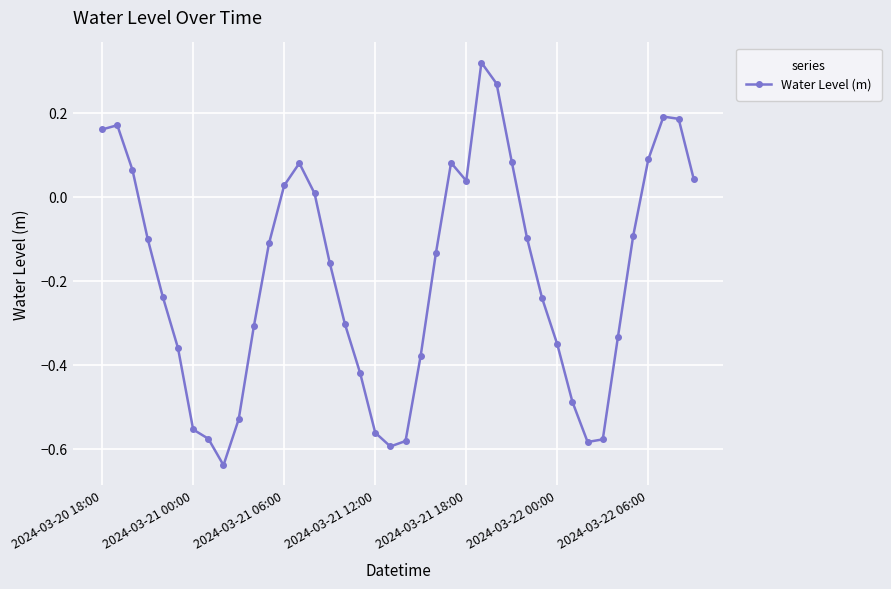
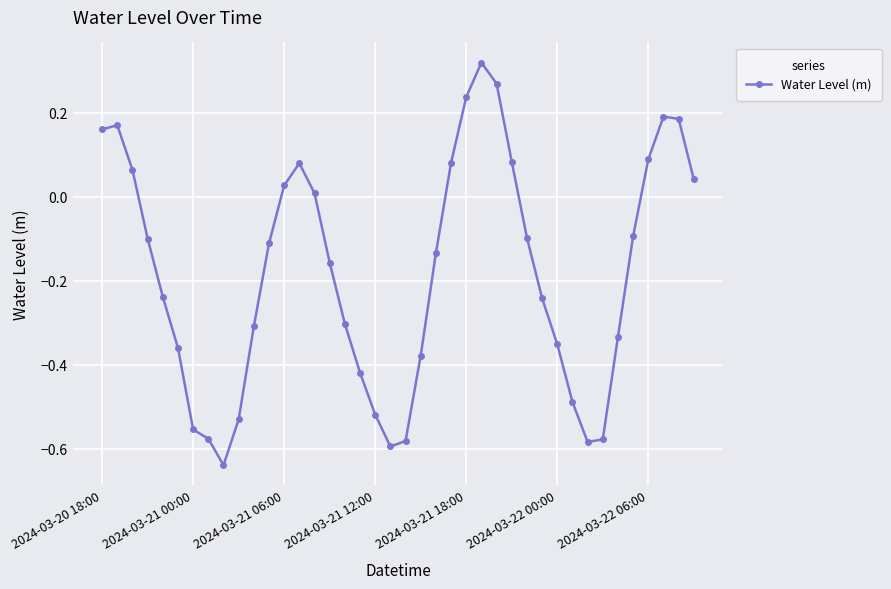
2024-03-21 12:00: -0.56 -> -0.52
2024-03-21 18:00: 0.04 -> 0.24
